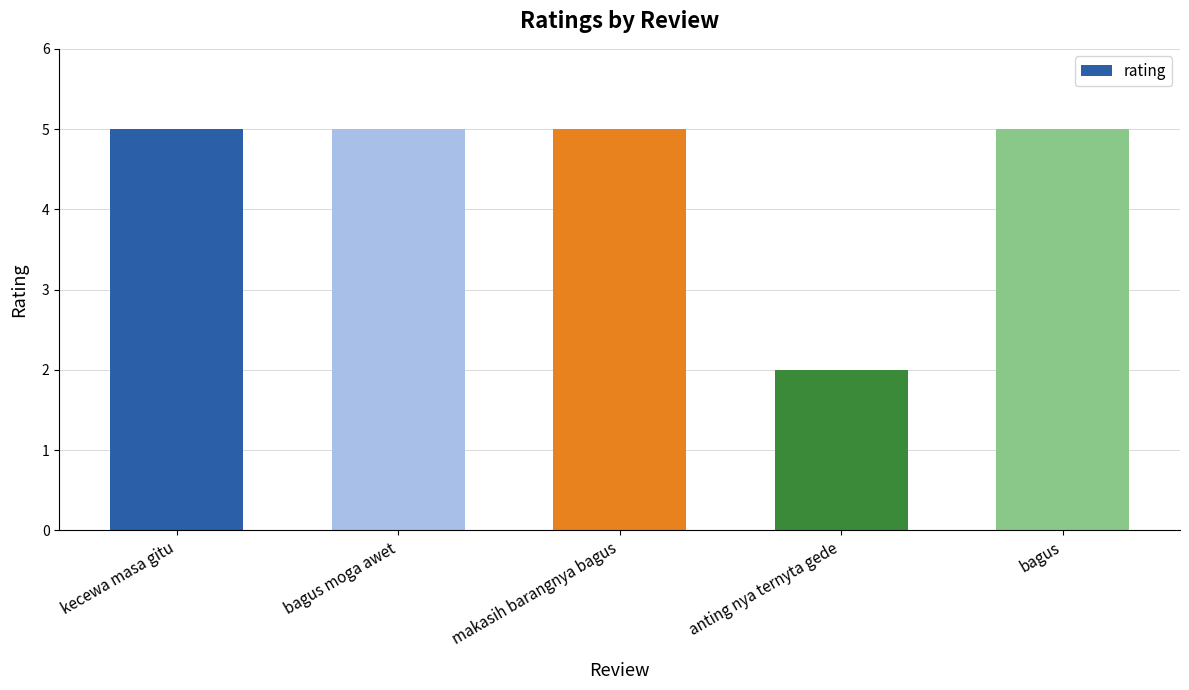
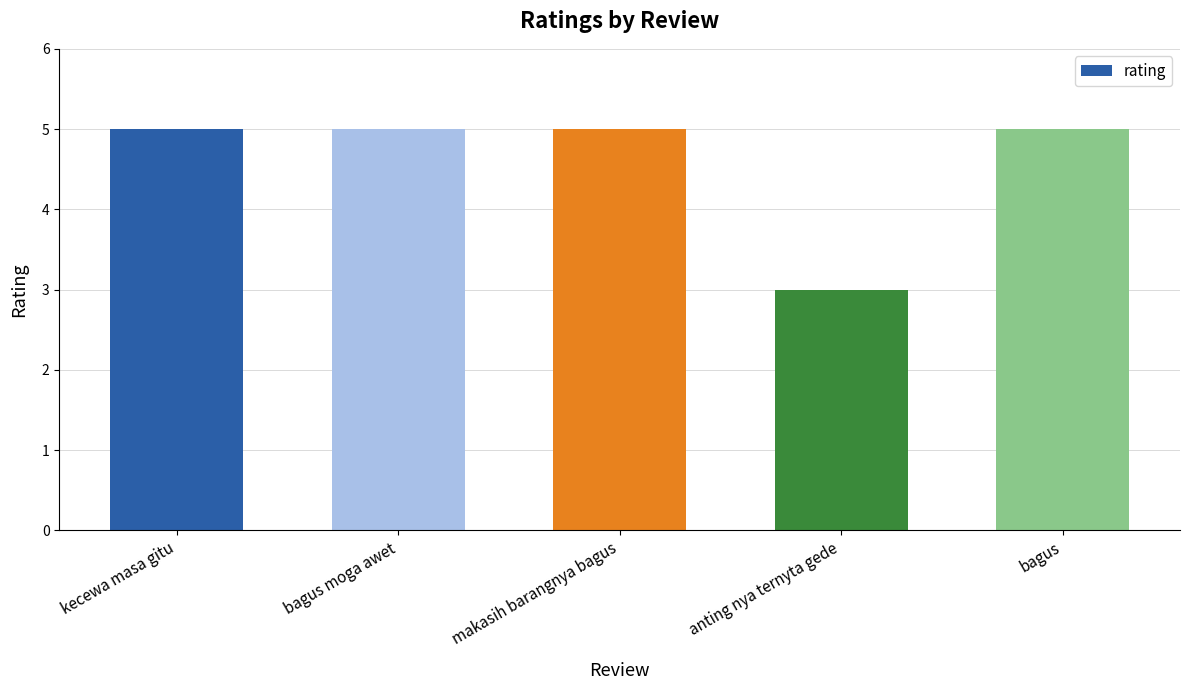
anting nya ternyta gede: 2 -> 3
